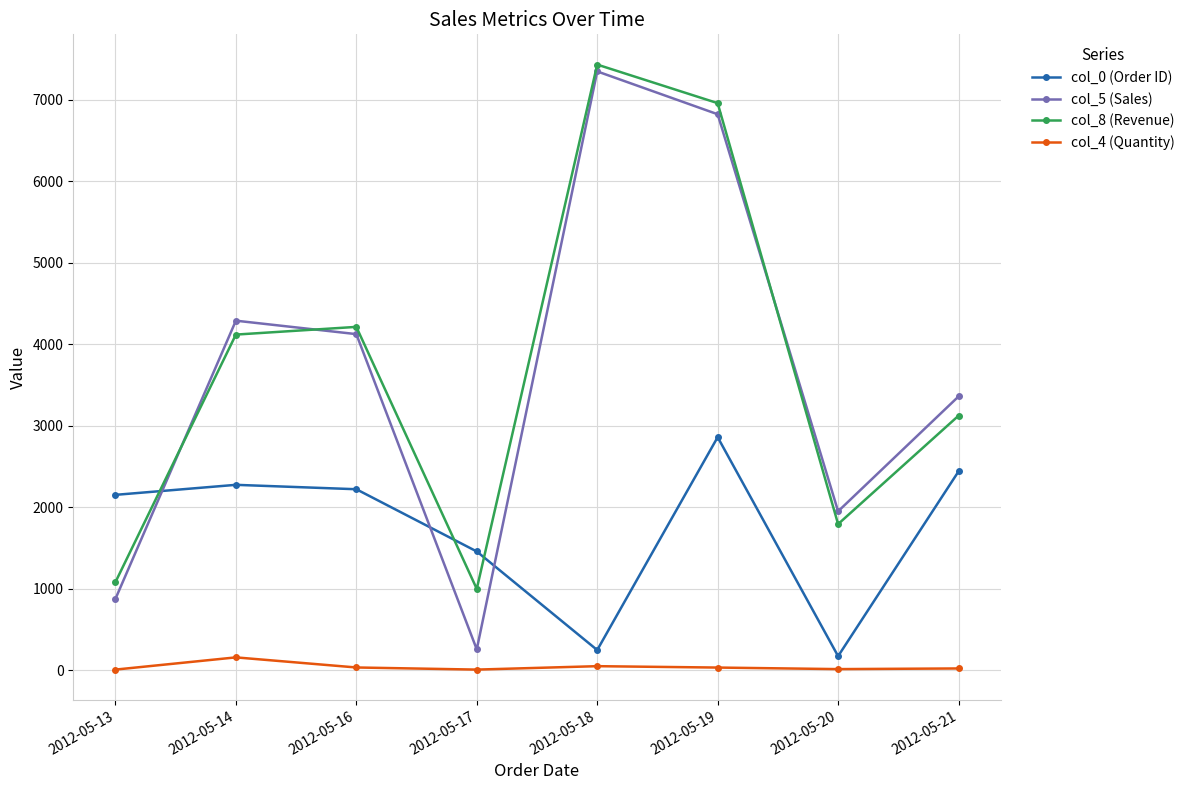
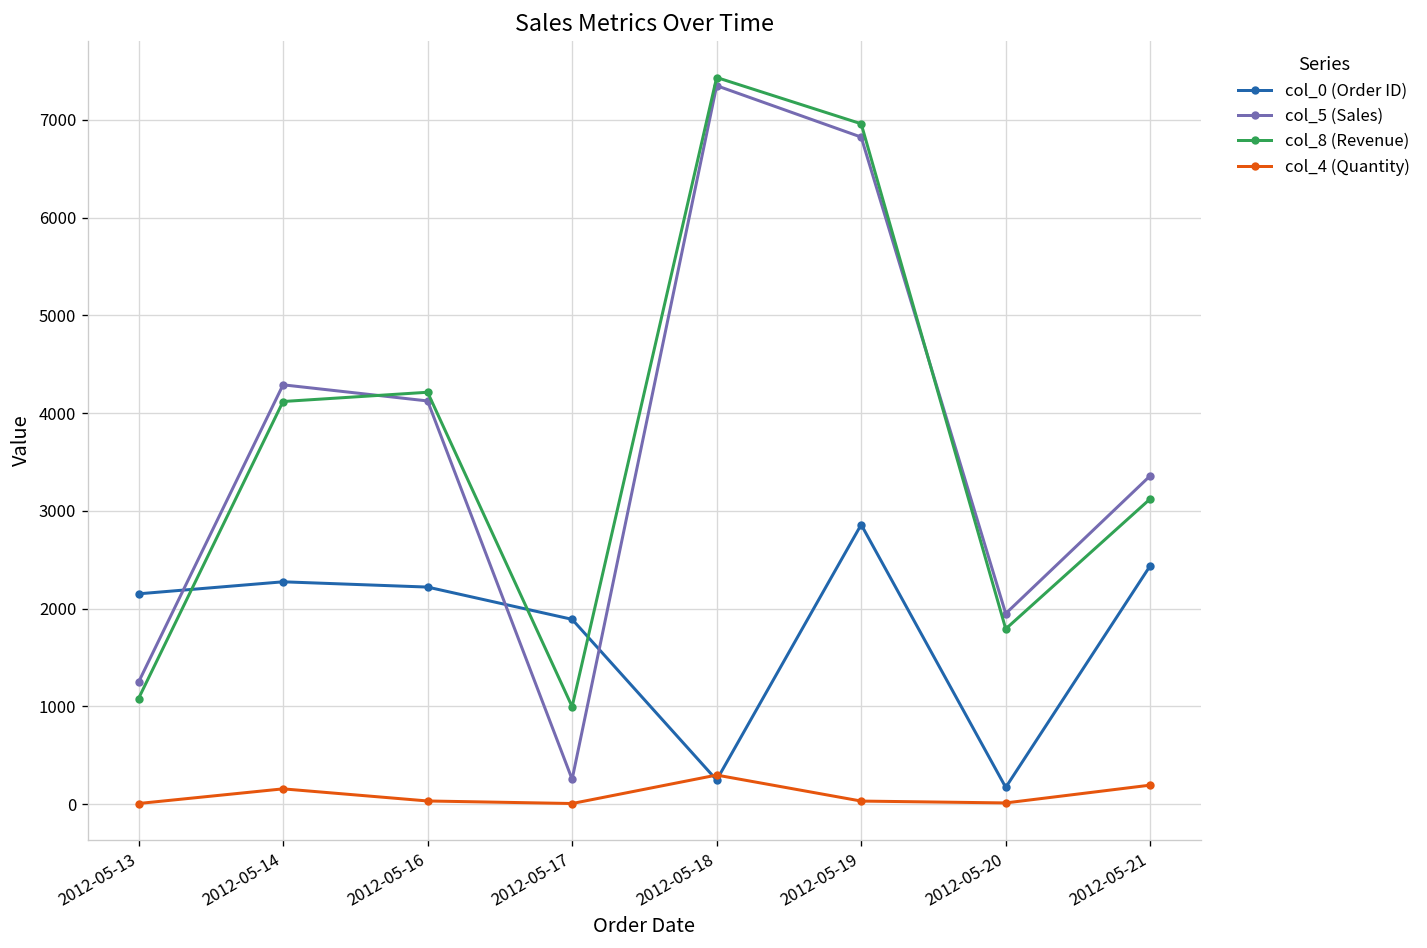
col_5 (Sales), 2012-05-13: 900 -> 1200
col_0 (Order ID), 2012-05-17: 1500 -> 1900
col_4 (Quantity), 2012-05-18: 0 -> 300
col_4 (Quantity), 2012-05-21: 0 -> 200
